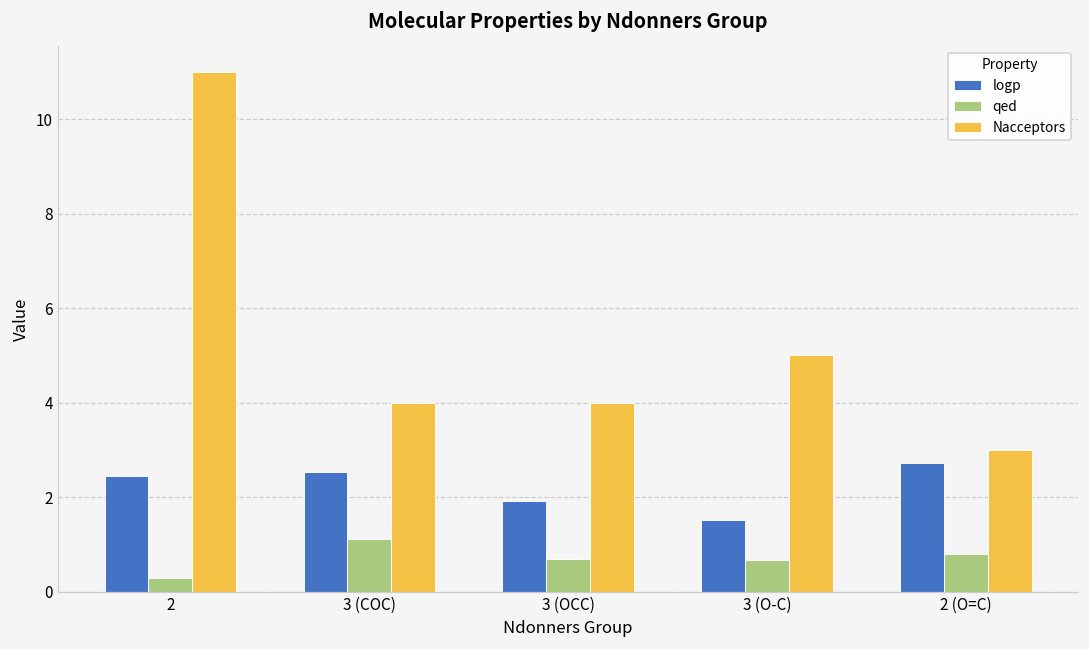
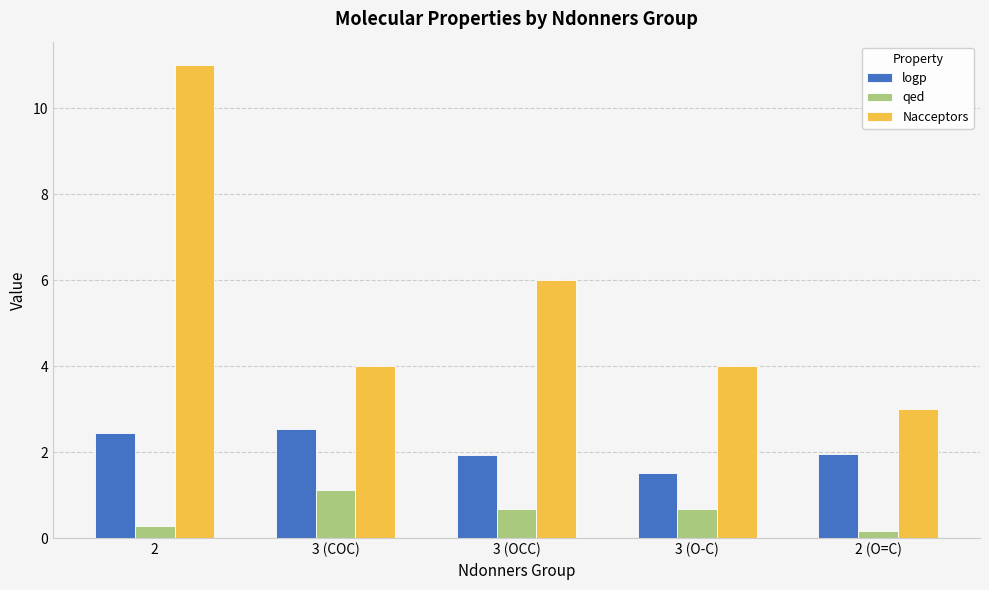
Nacceptors, 3 (OCC): 4 -> 6
Nacceptors, 3 (O-C): 5 -> 4
logp, 2 (O=C): 2.7 -> 2.0
qed, 2 (O=C): 0.8 -> 0.2
